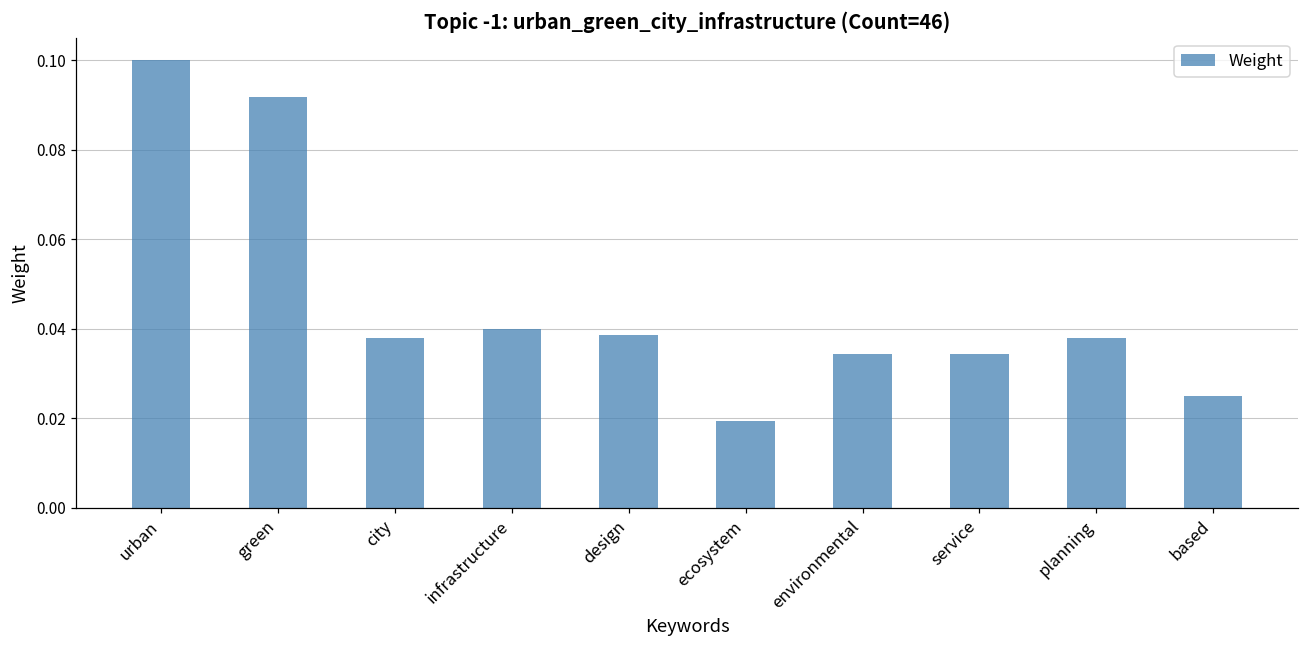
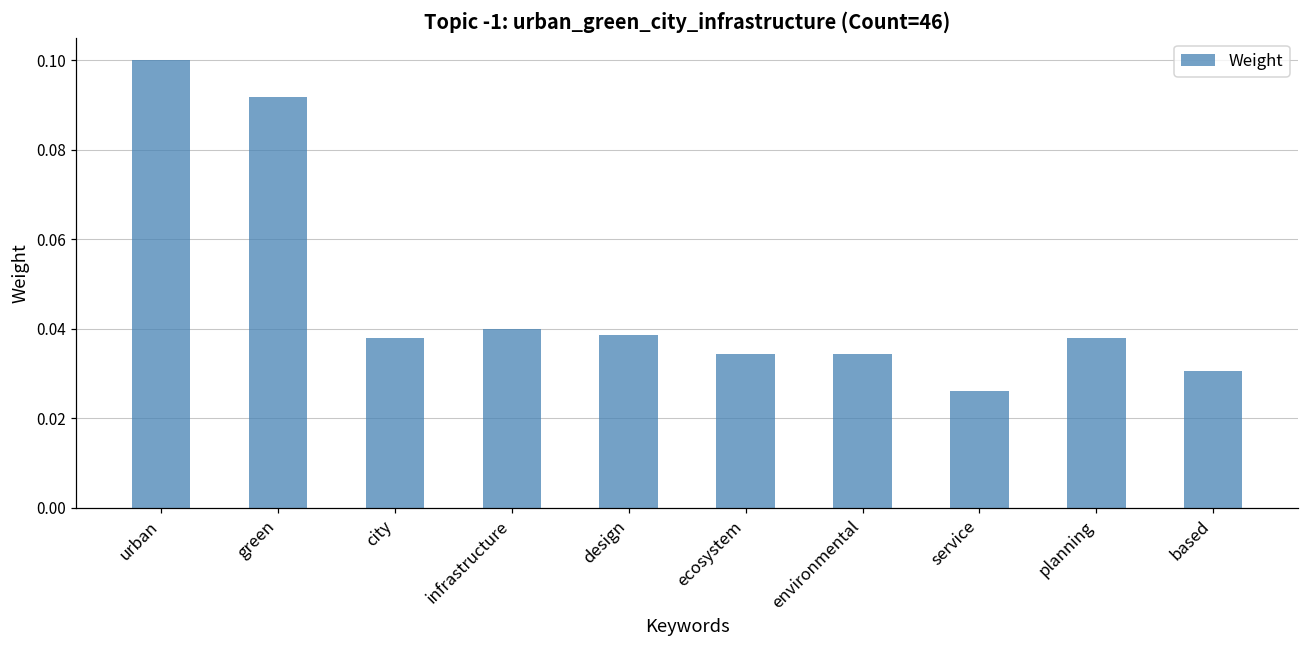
ecosystem: 0.019 -> 0.034
service: 0.034 -> 0.026
based: 0.025 -> 0.031
